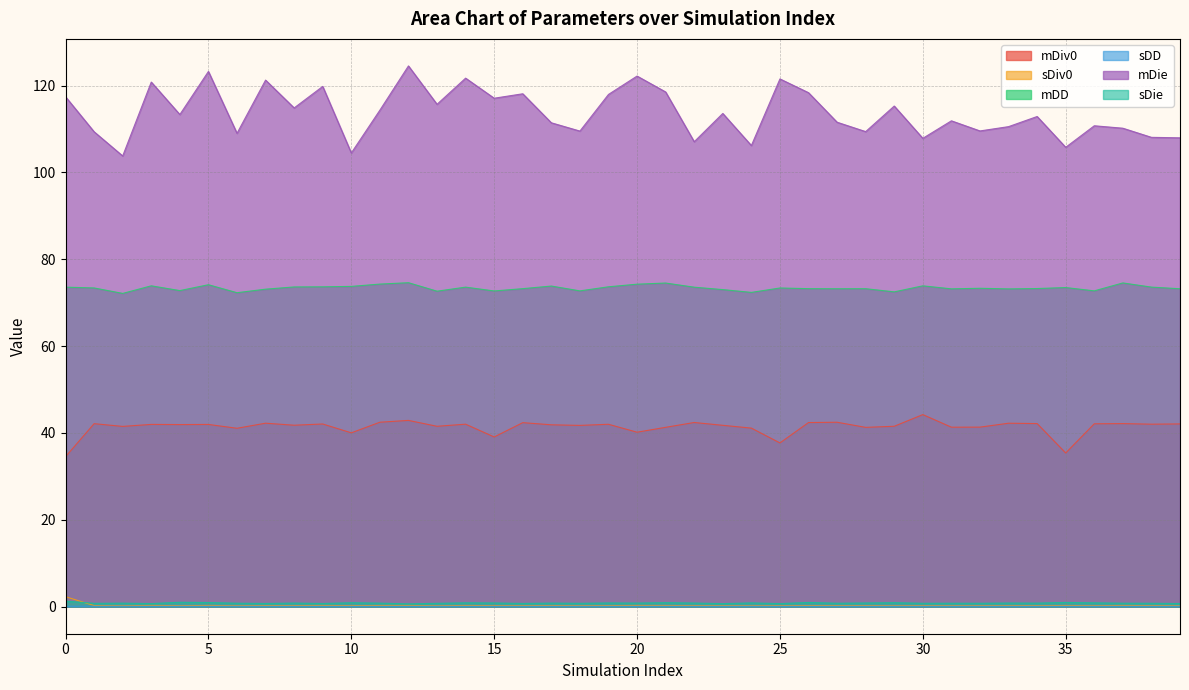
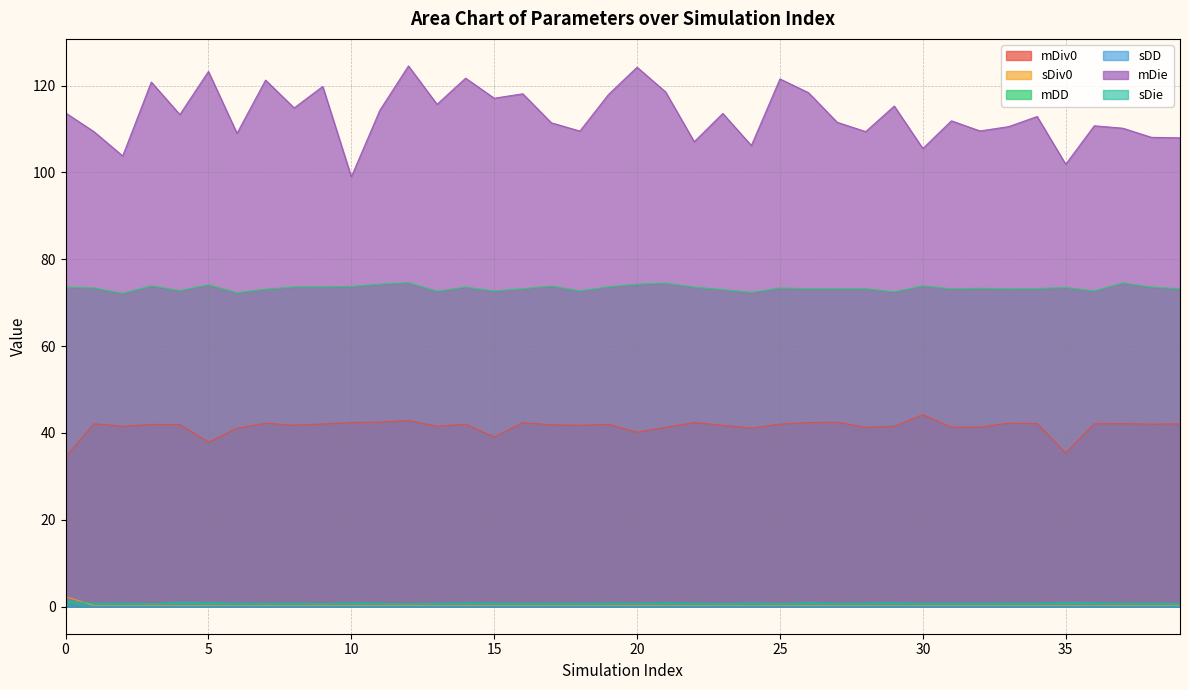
mDie, 0: 117 -> 114
mDiv0, 5: 42 -> 38
mDiv0, 10: 40 -> 42
mDie, 10: 104 -> 99
mDie, 20: 122 -> 124
mDiv0, 25: 38 -> 42
mDie, 30: 108 -> 106
mDie, 35: 106 -> 102
